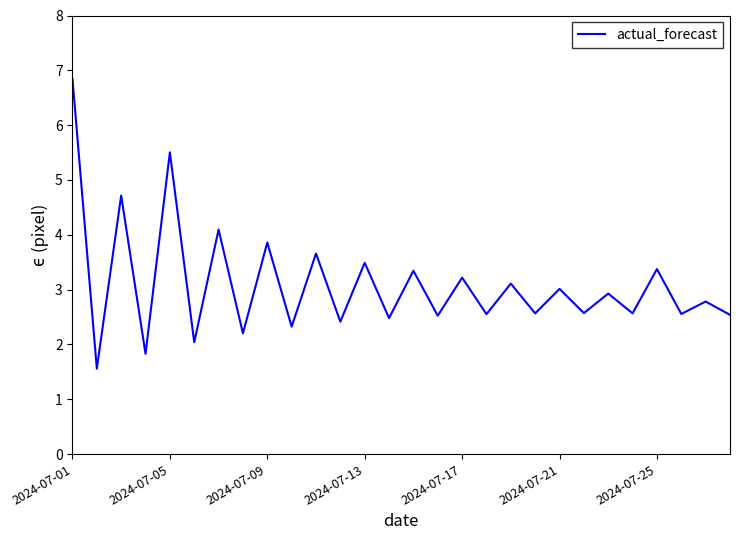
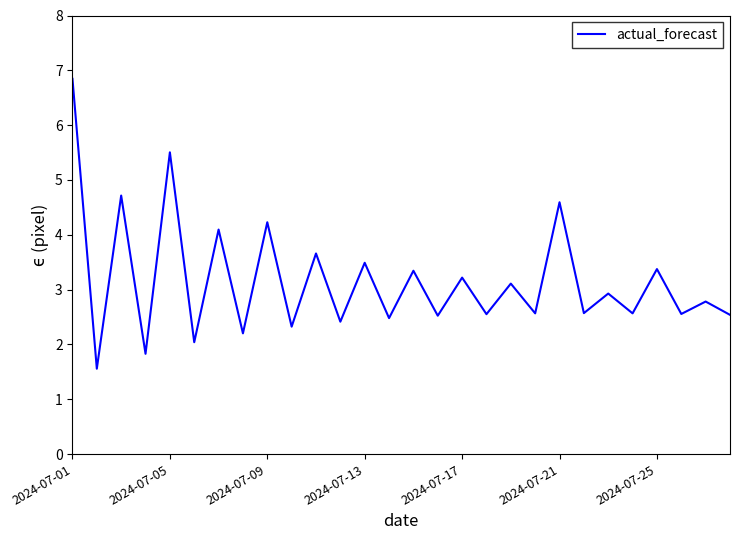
2024-07-09: 3.9 -> 4.2
2024-07-21: 3.0 -> 4.6
